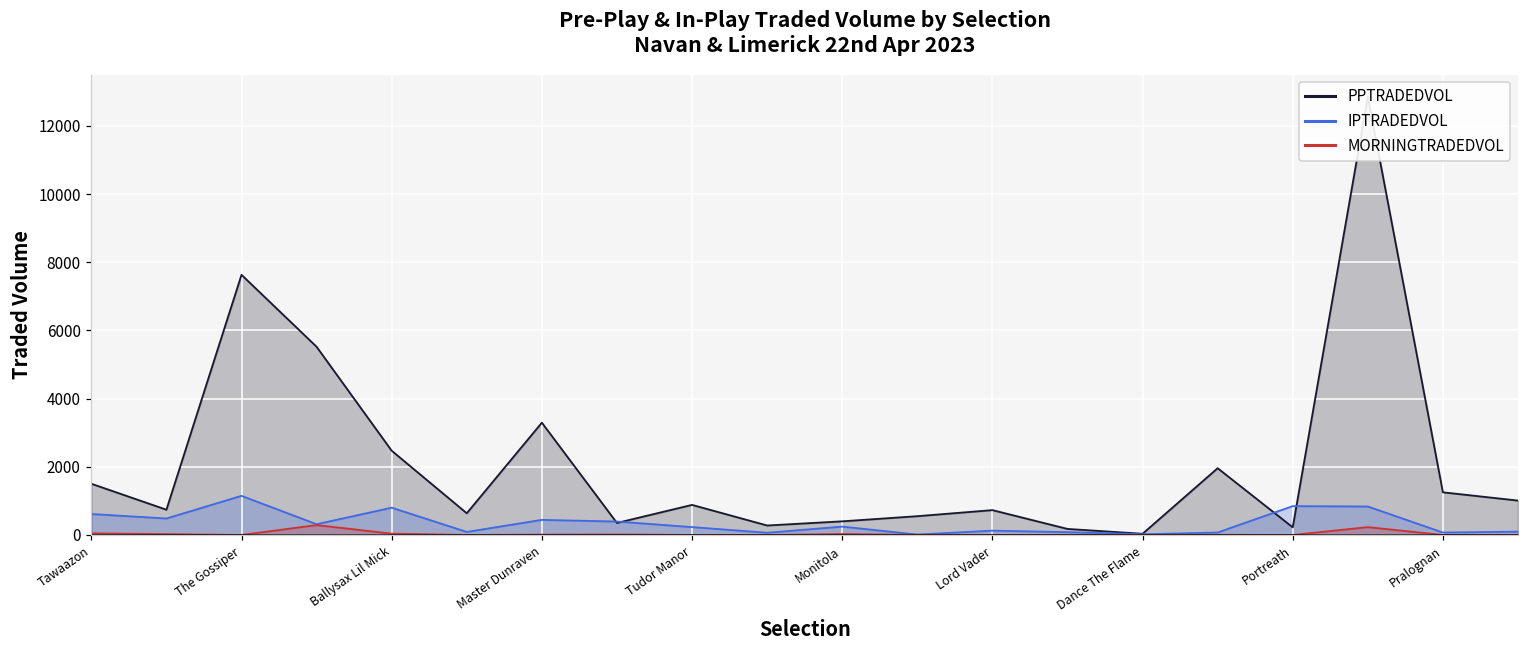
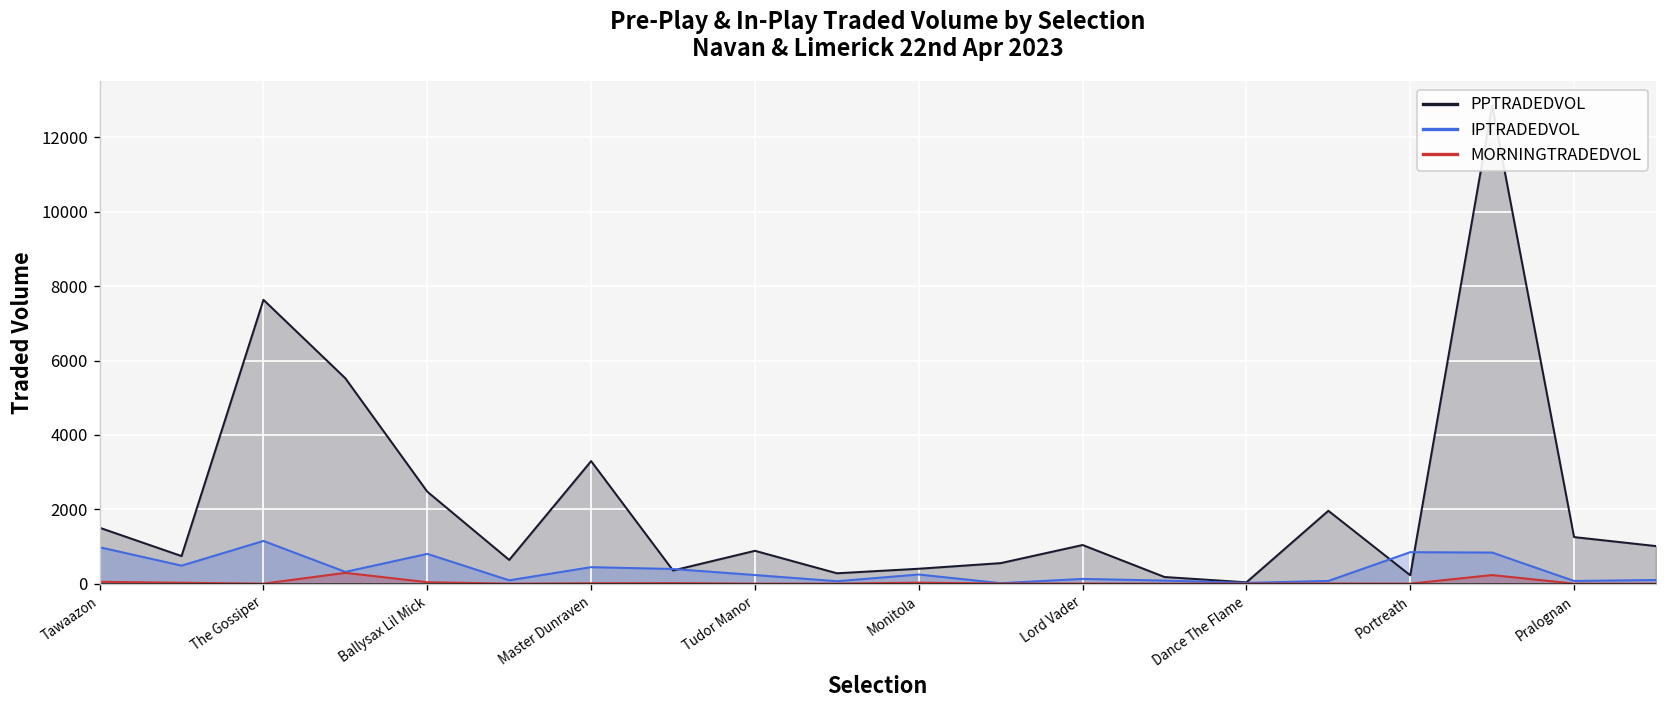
IPTRADEDVOL, Tawaazon: 600 -> 1000
PPTRADEDVOL, Lord Vader: 700 -> 1000
